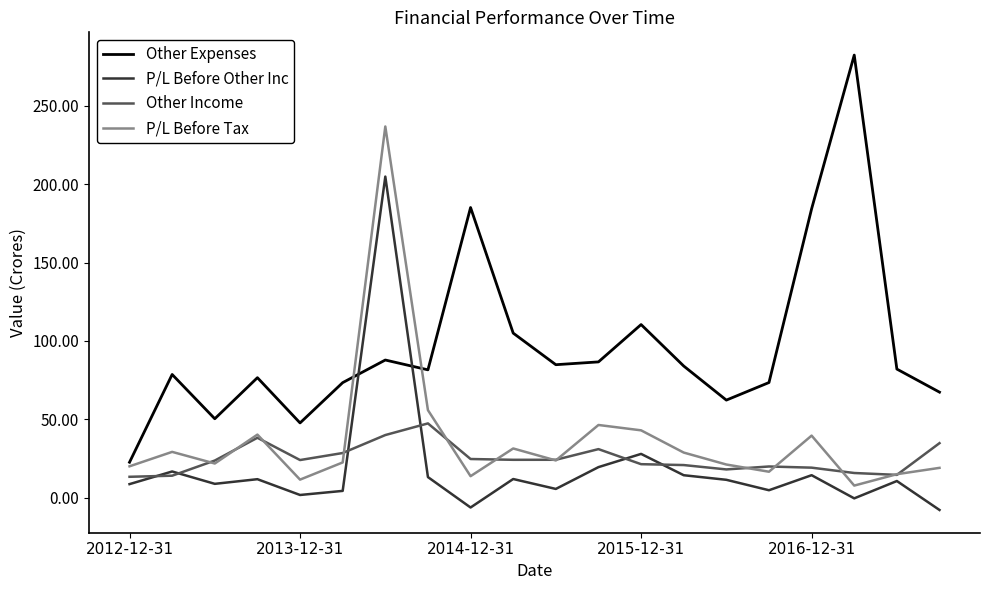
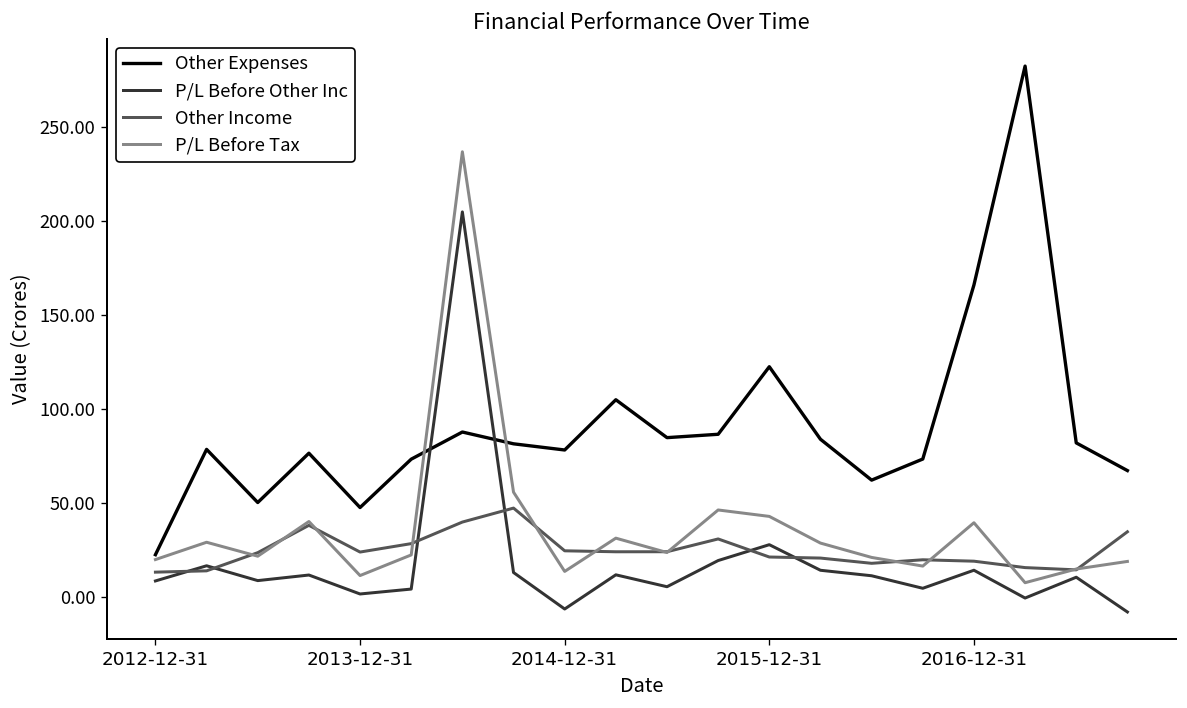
Other Expenses, 2014-12-31: 185 -> 78
Other Expenses, 2015-12-31: 110 -> 123
Other Expenses, 2016-12-31: 184 -> 166
